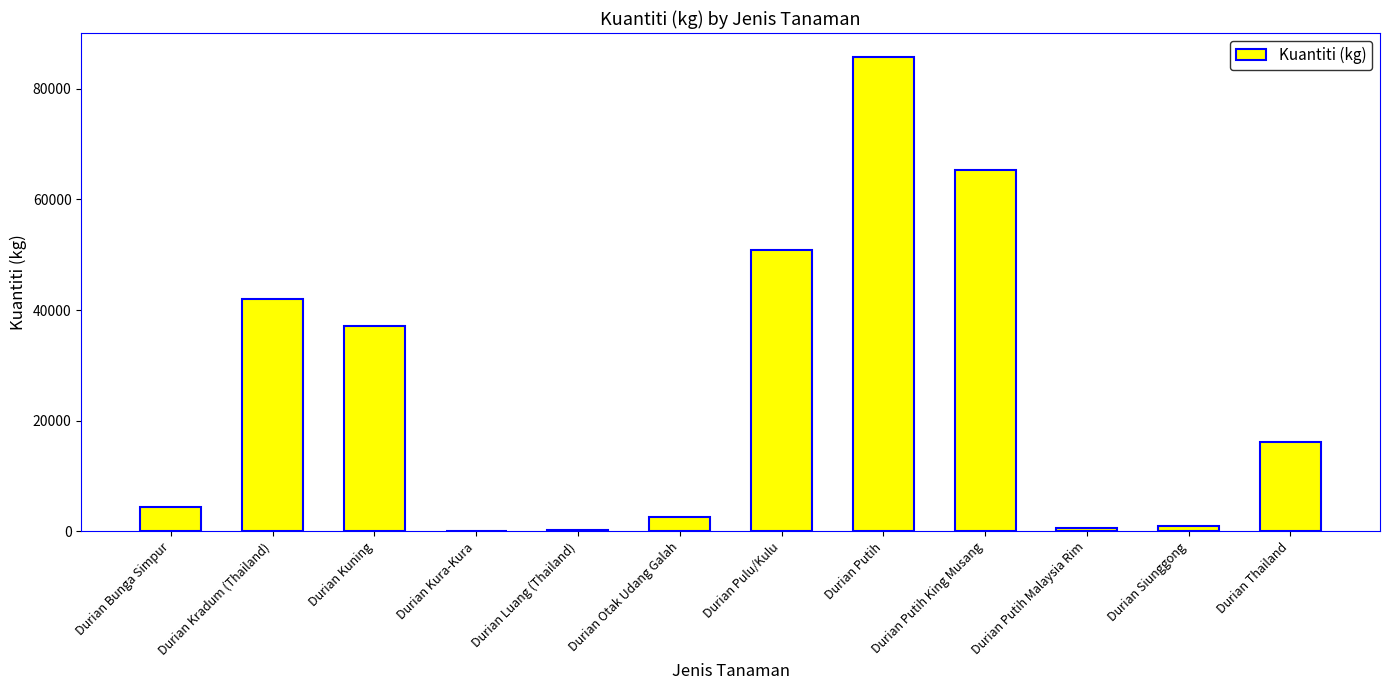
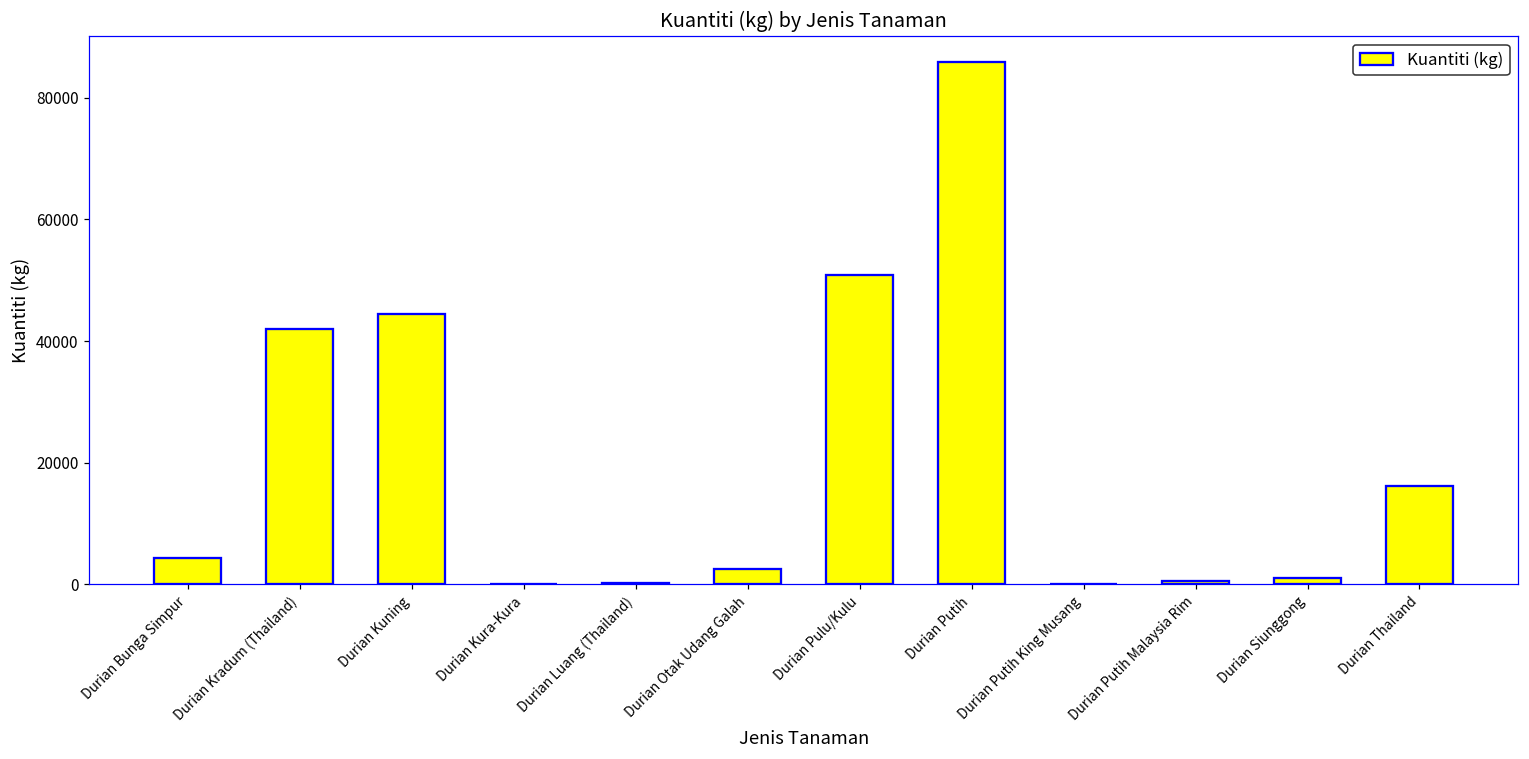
Durian Kuning: 37000 -> 44000
Durian Putih King Musang: 65000 -> 0
